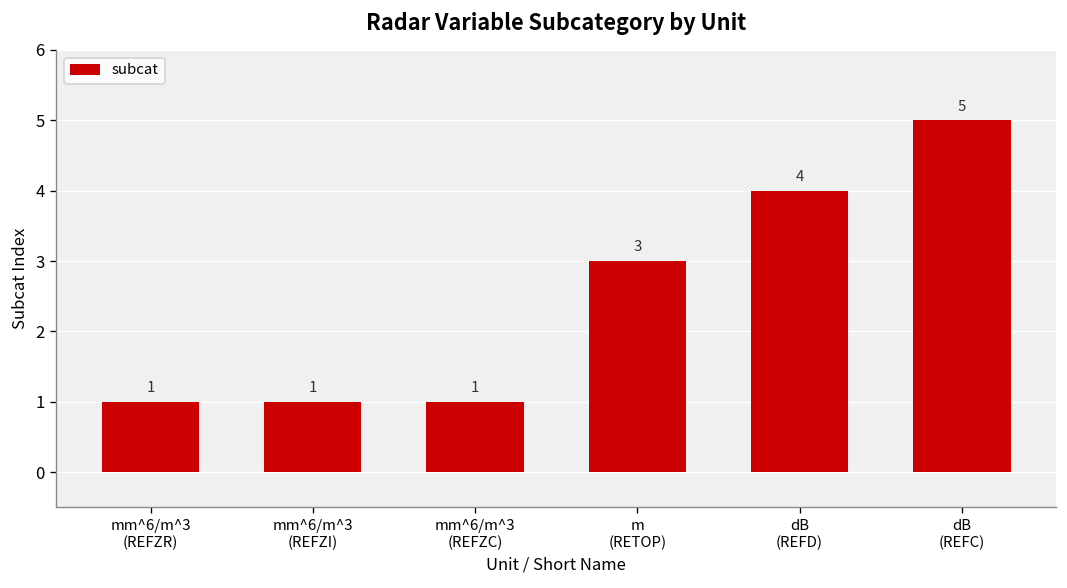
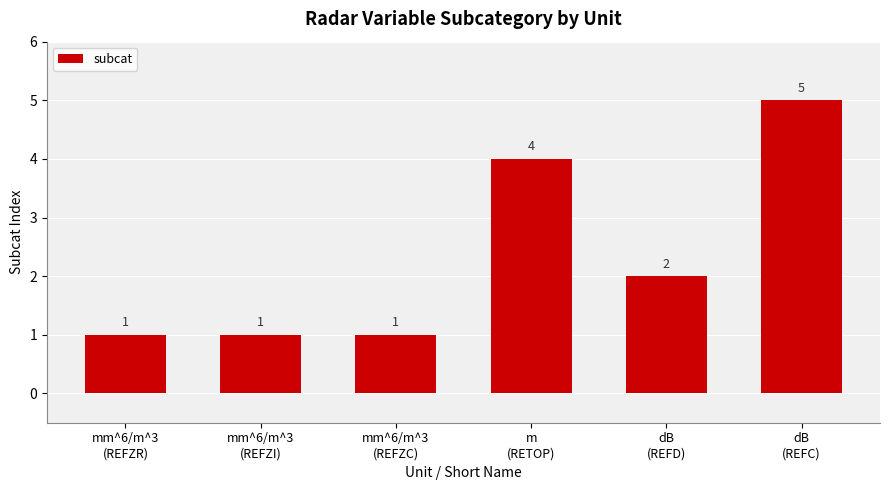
m (RETOP): 3 -> 4
dB (REFD): 4 -> 2
